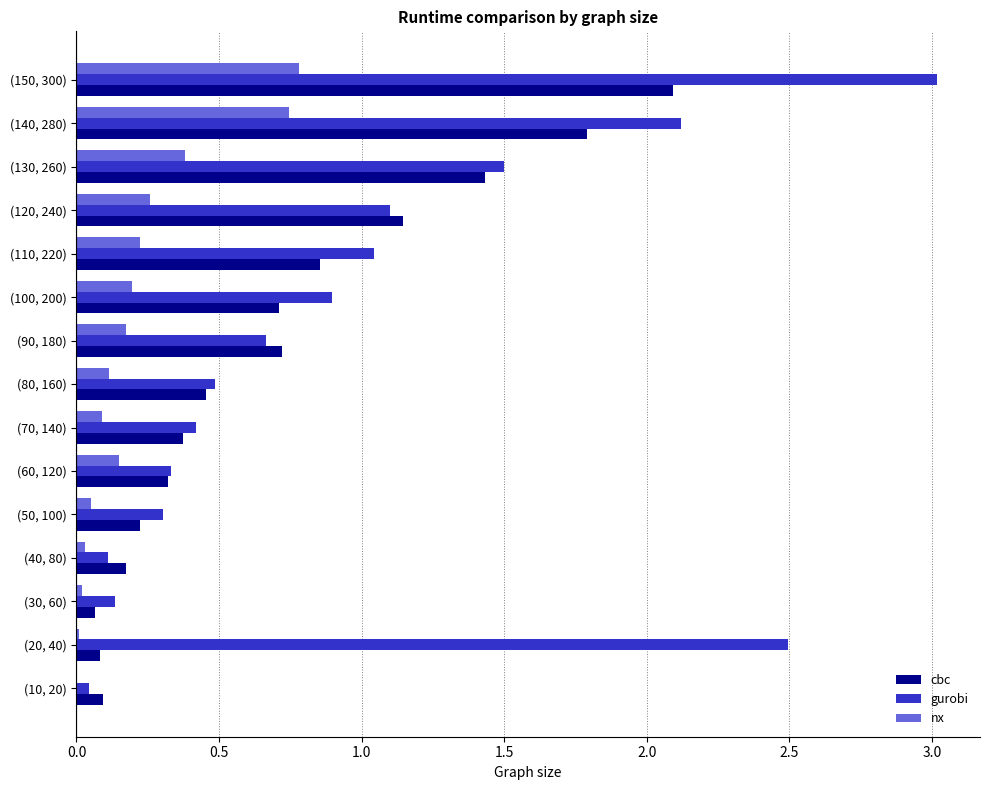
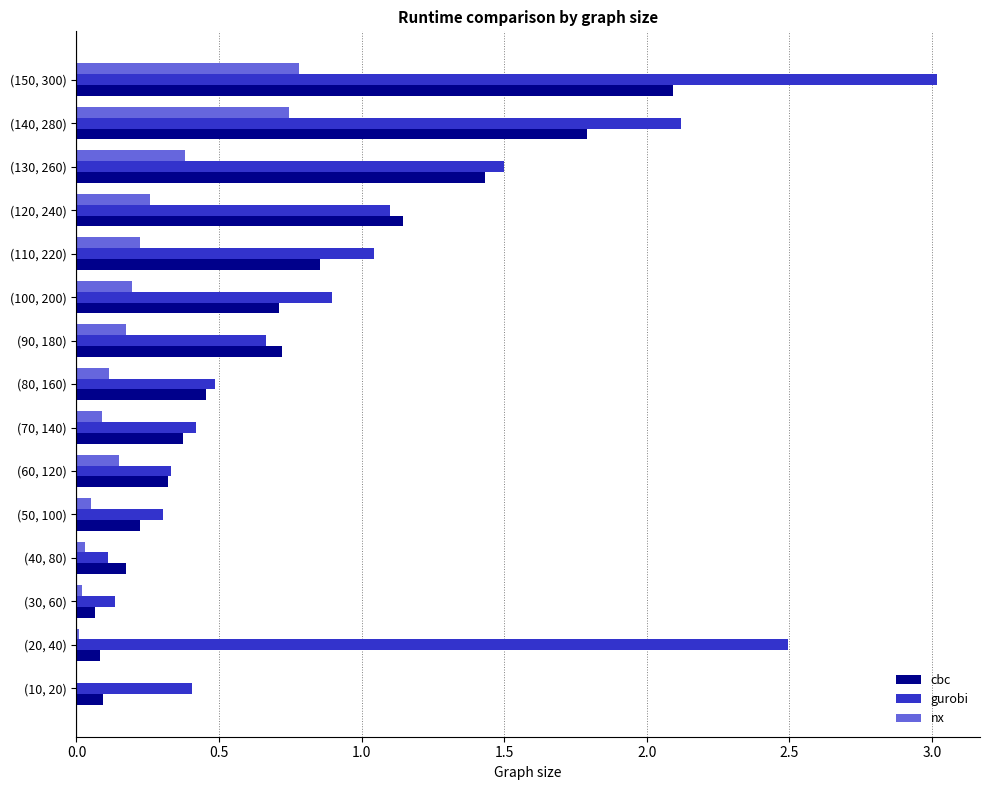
gurobi, (10, 20): 0.04 -> 0.40
